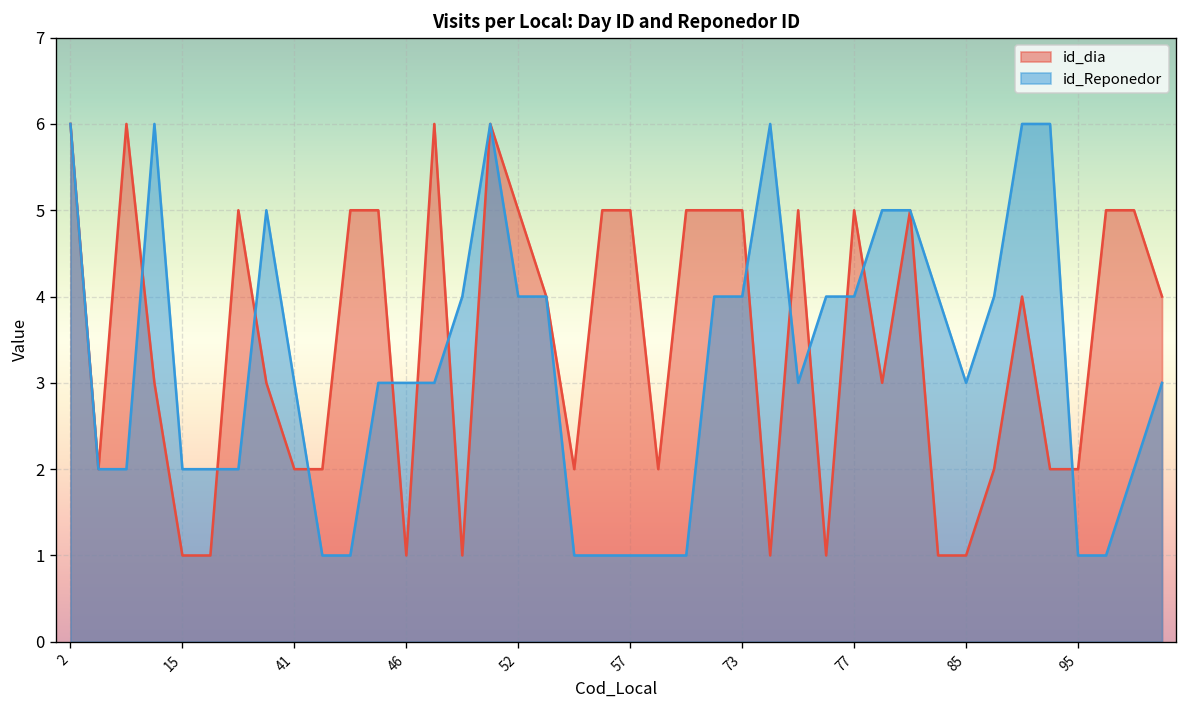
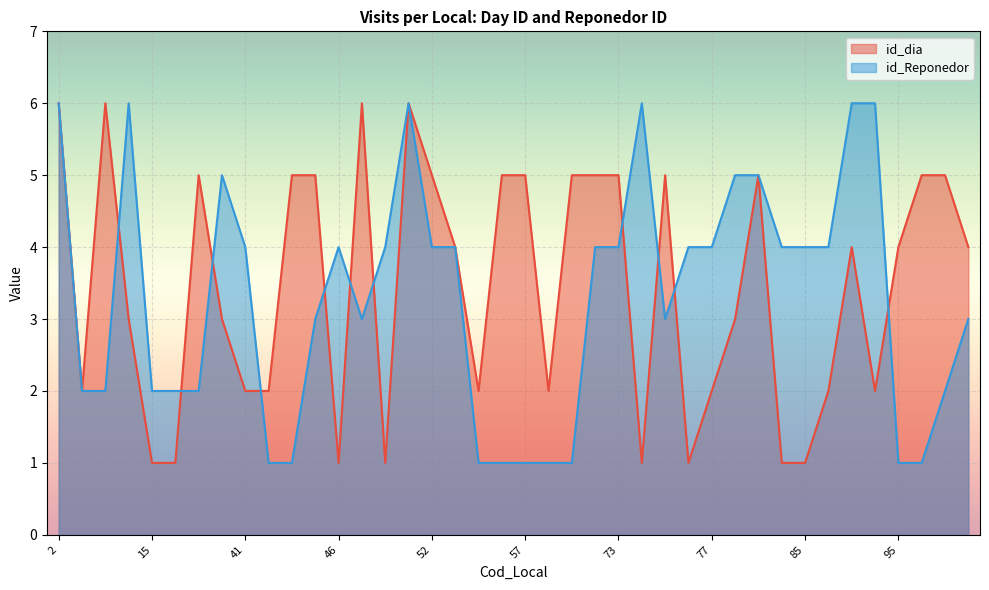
id_Reponedor, 41: 3 -> 4
id_Reponedor, 46: 3 -> 4
id_dia, 77: 5 -> 2
id_Reponedor, 85: 3 -> 4
id_dia, 95: 2 -> 4
